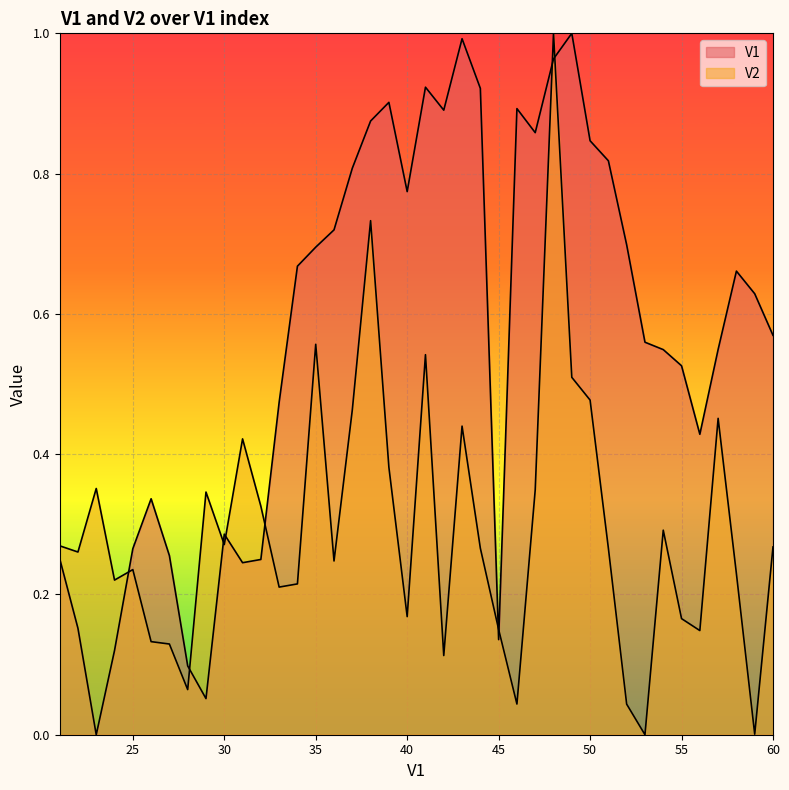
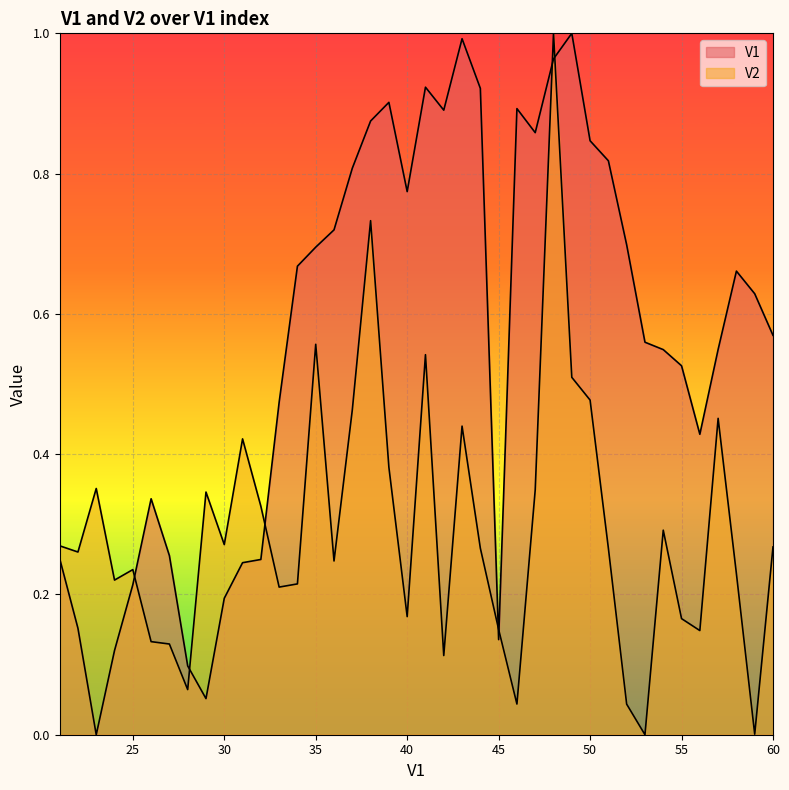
V1, 25: 0.27 -> 0.21
V1, 30: 0.29 -> 0.19
